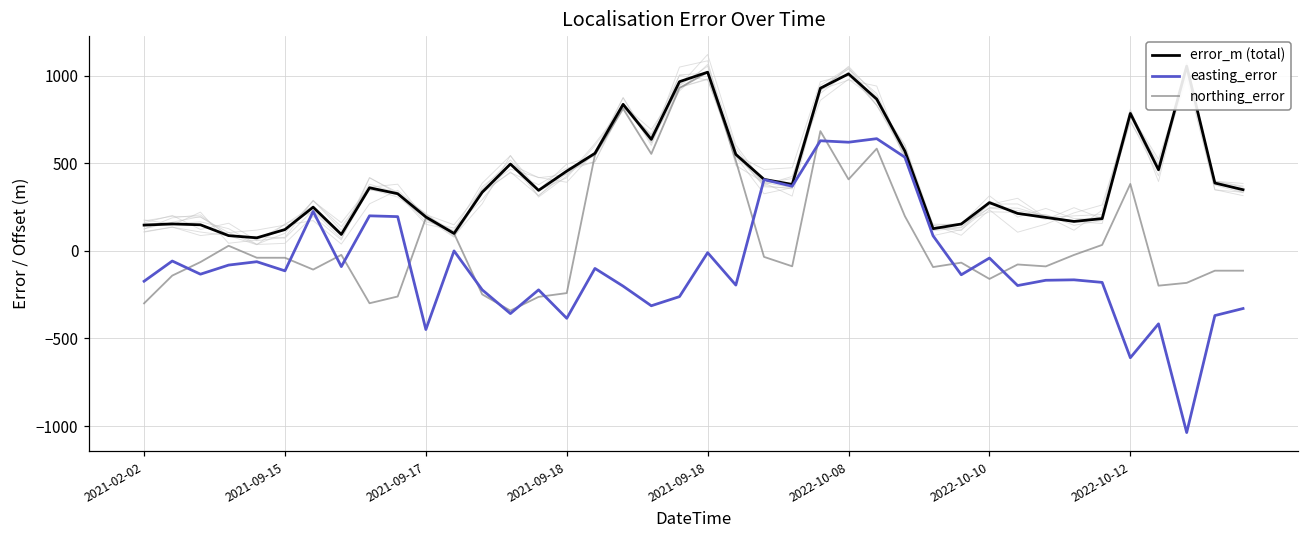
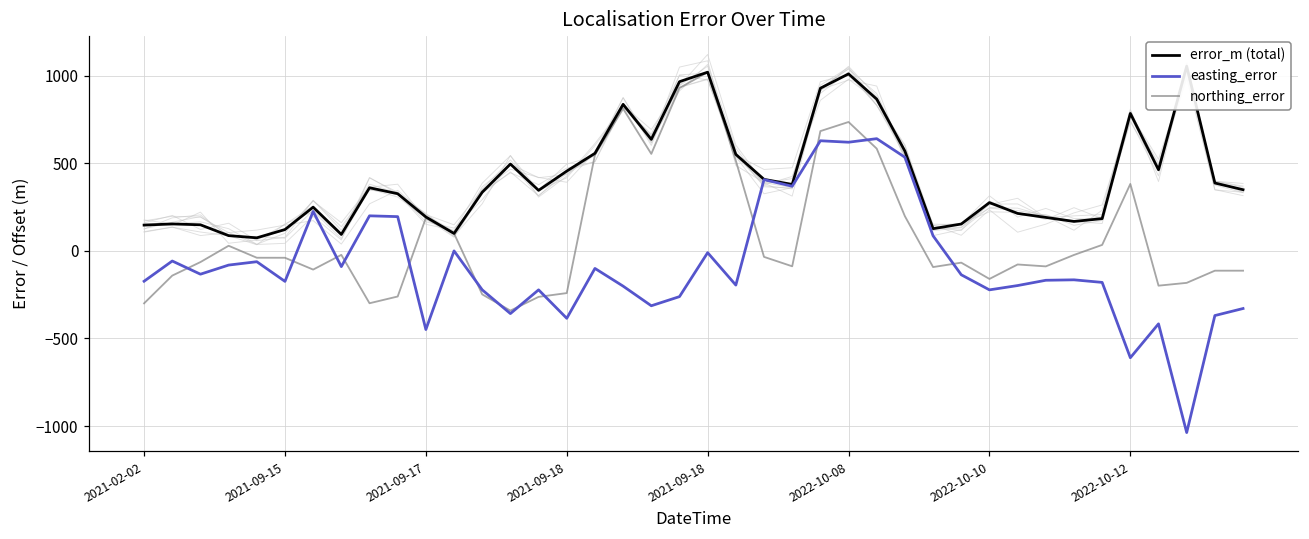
easting_error, 2021-09-15: -110 -> -170
northing_error, 2022-10-08: 410 -> 730
easting_error, 2022-10-10: -40 -> -220
